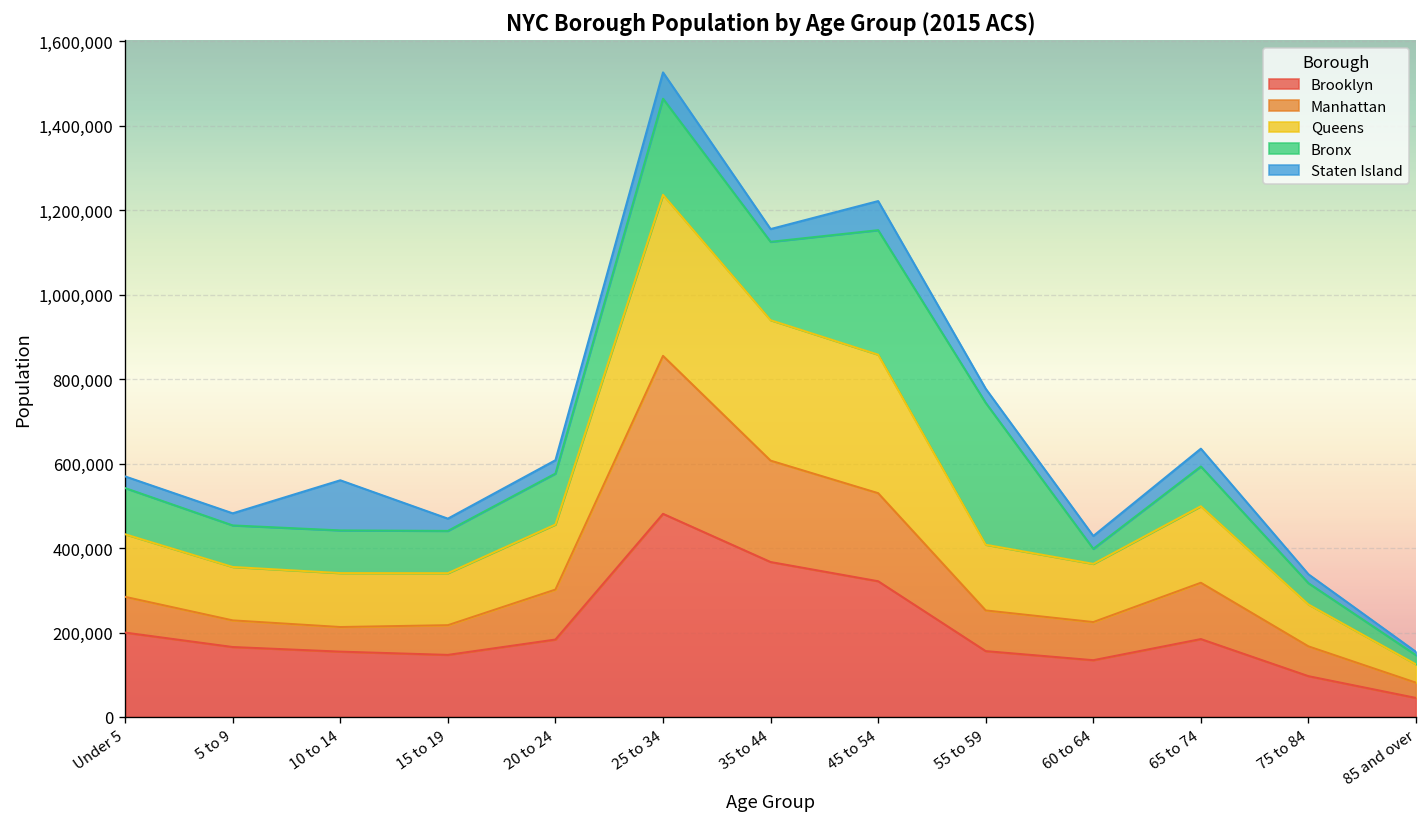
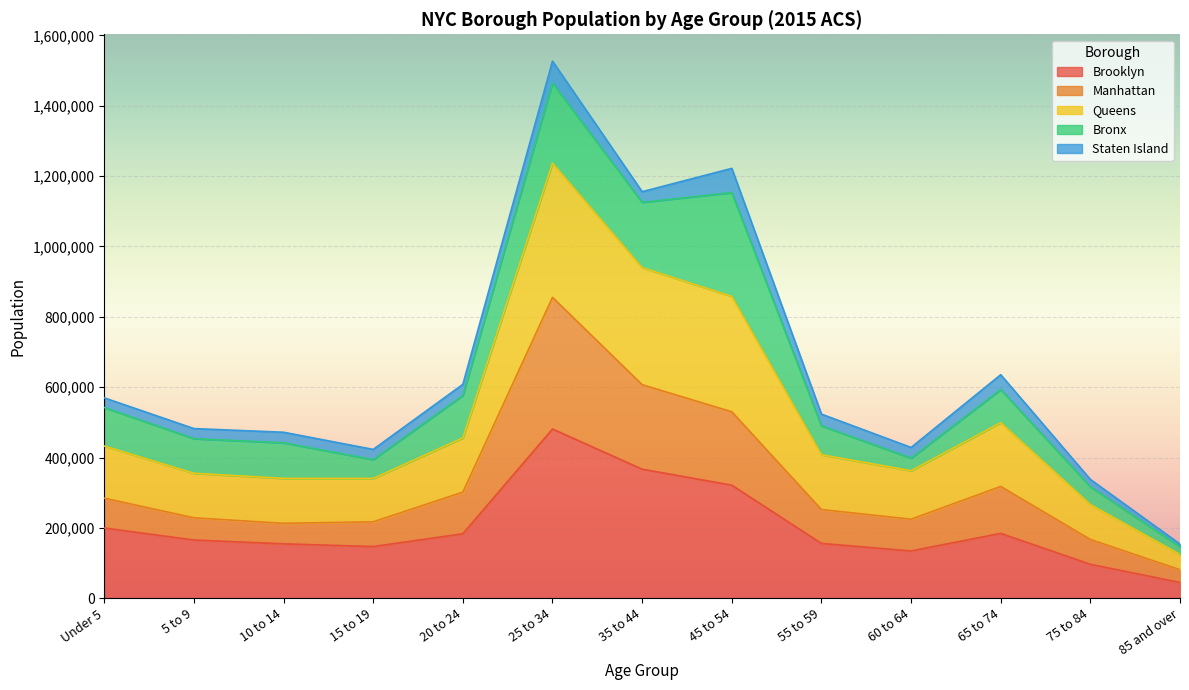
Staten Island, 10 to 14: 120,000 -> 30,000
Bronx, 15 to 19: 100,000 -> 50,000
Bronx, 55 to 59: 340,000 -> 80,000
